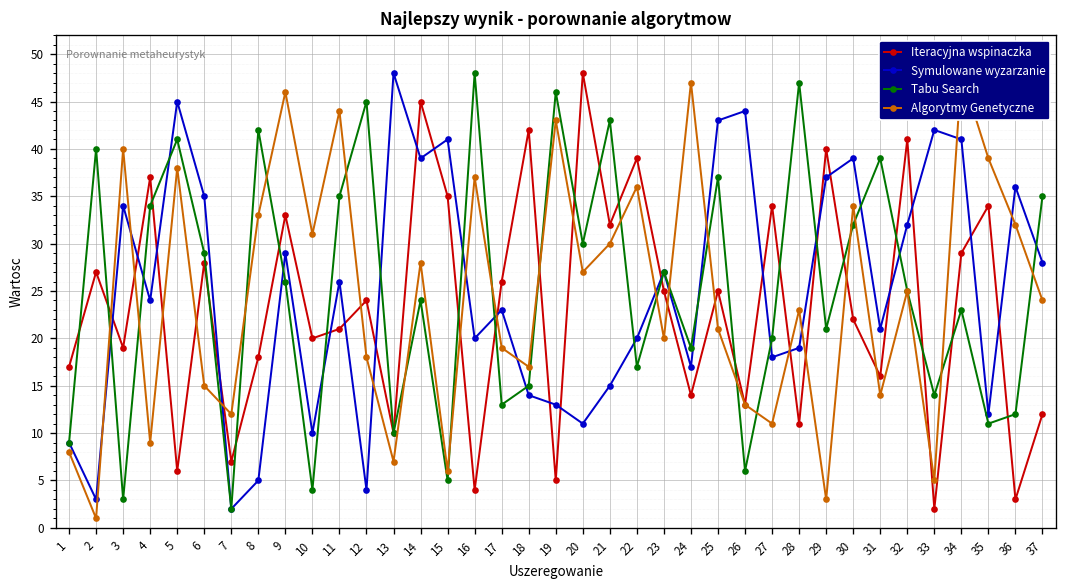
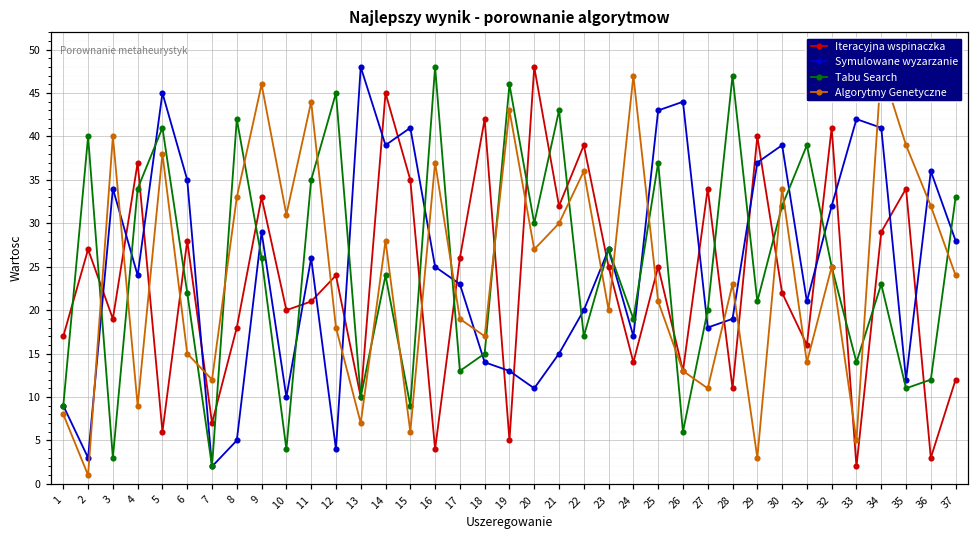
Tabu Search, 6: 29 -> 22
Tabu Search, 15: 5 -> 9
Symulowane wyzarzanie, 16: 20 -> 25
Tabu Search, 37: 35 -> 33
